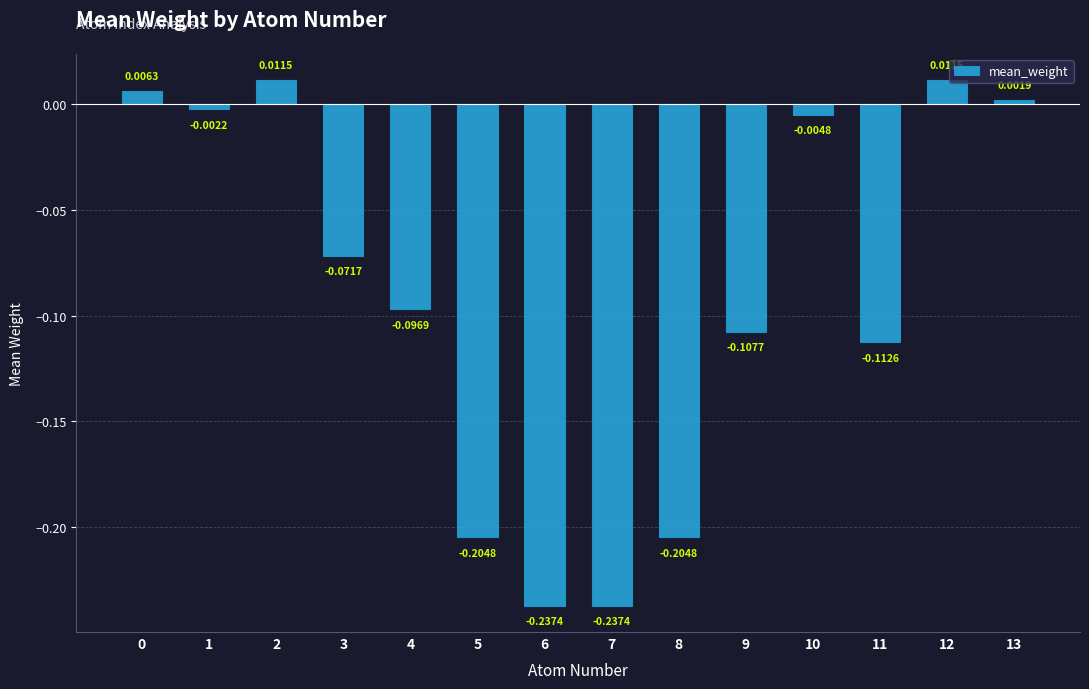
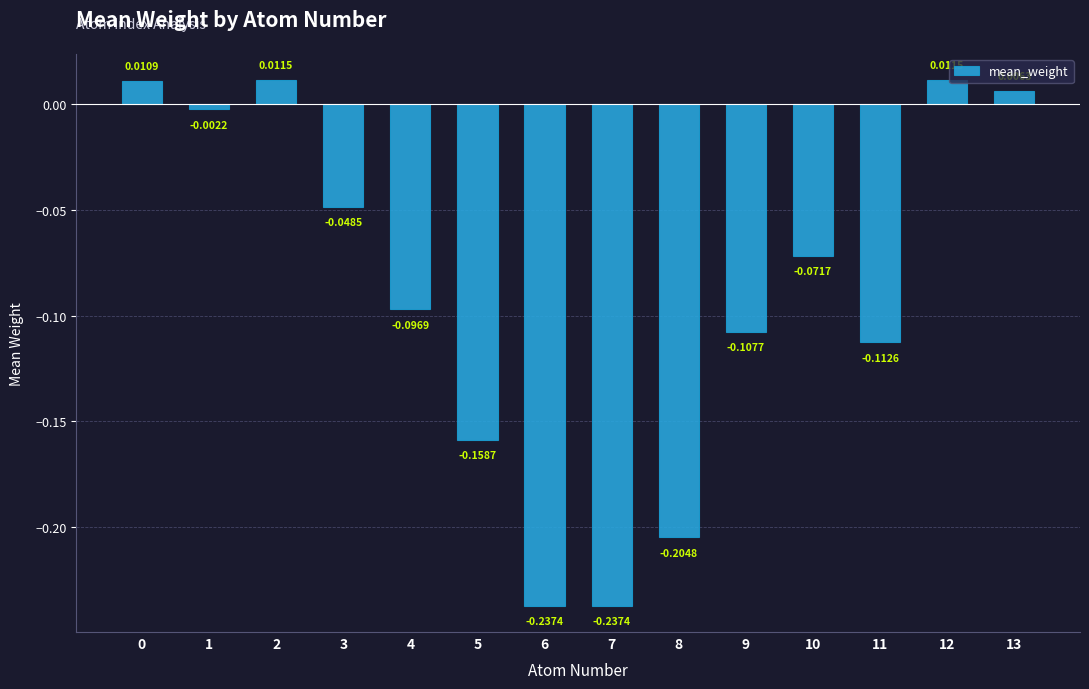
0: 0.0063 -> 0.0109
3: -0.0717 -> -0.0485
5: -0.2048 -> -0.1587
10: -0.0048 -> -0.0717
13: 0.002 -> 0.006
